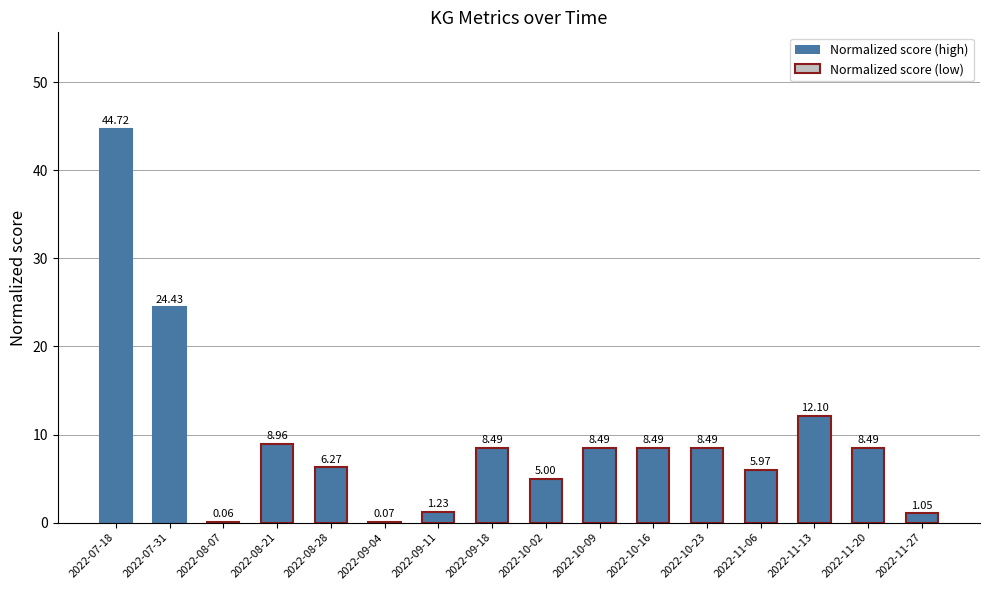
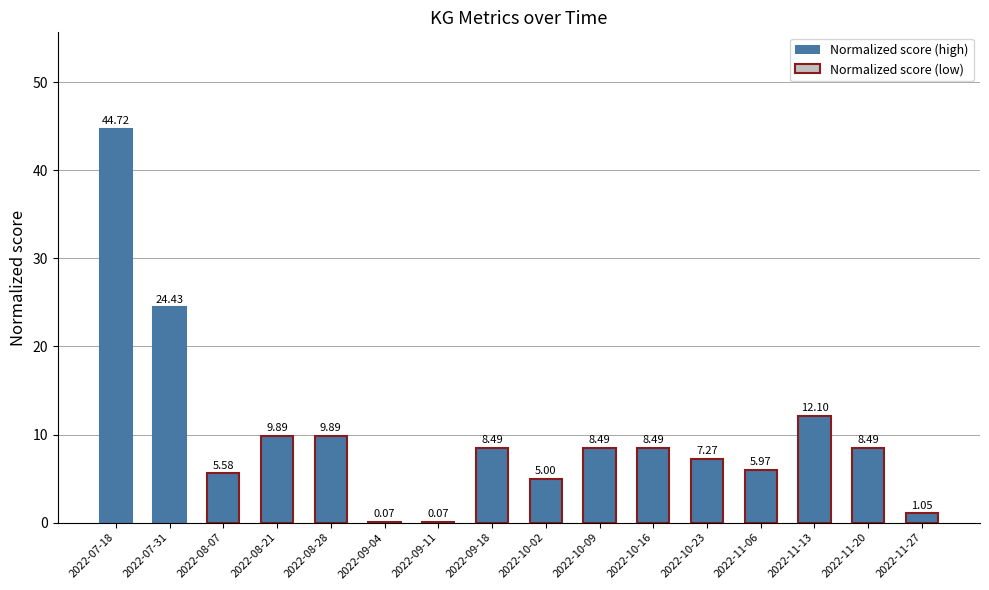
2022-08-07: 0.06 -> 5.58
2022-08-21: 8.96 -> 9.89
2022-08-28: 6.27 -> 9.89
2022-09-11: 1.23 -> 0.07
2022-10-23: 8.49 -> 7.27
